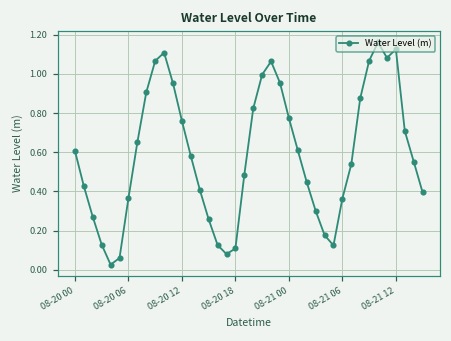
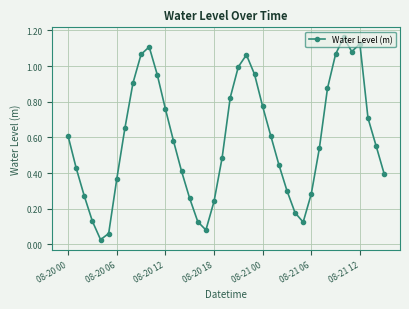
08-20 18: 0.11 -> 0.24
08-21 06: 0.36 -> 0.28
